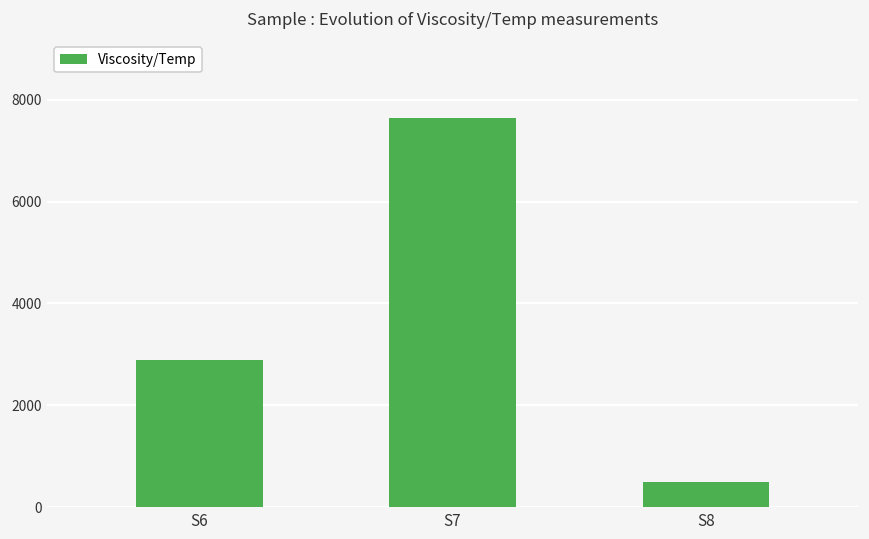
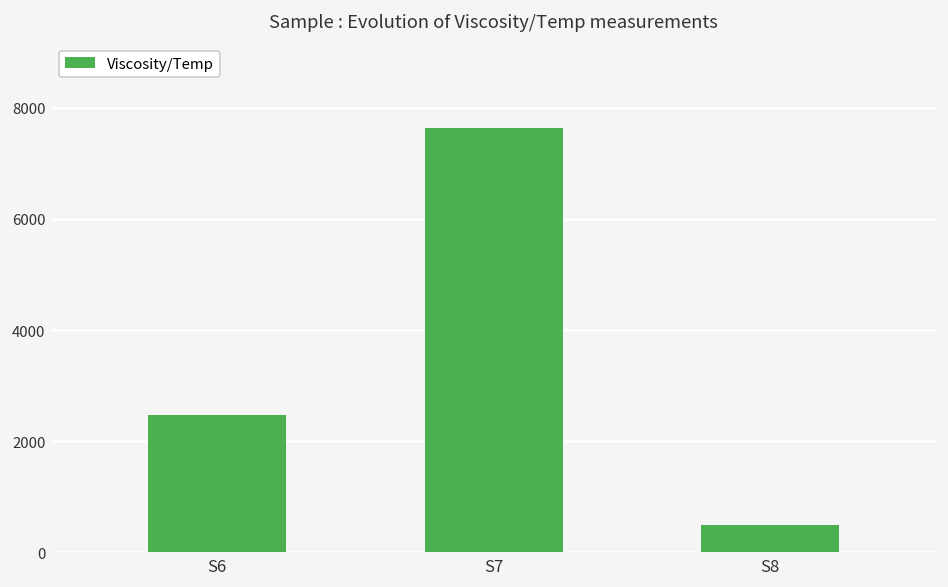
S6: 2900 -> 2500
